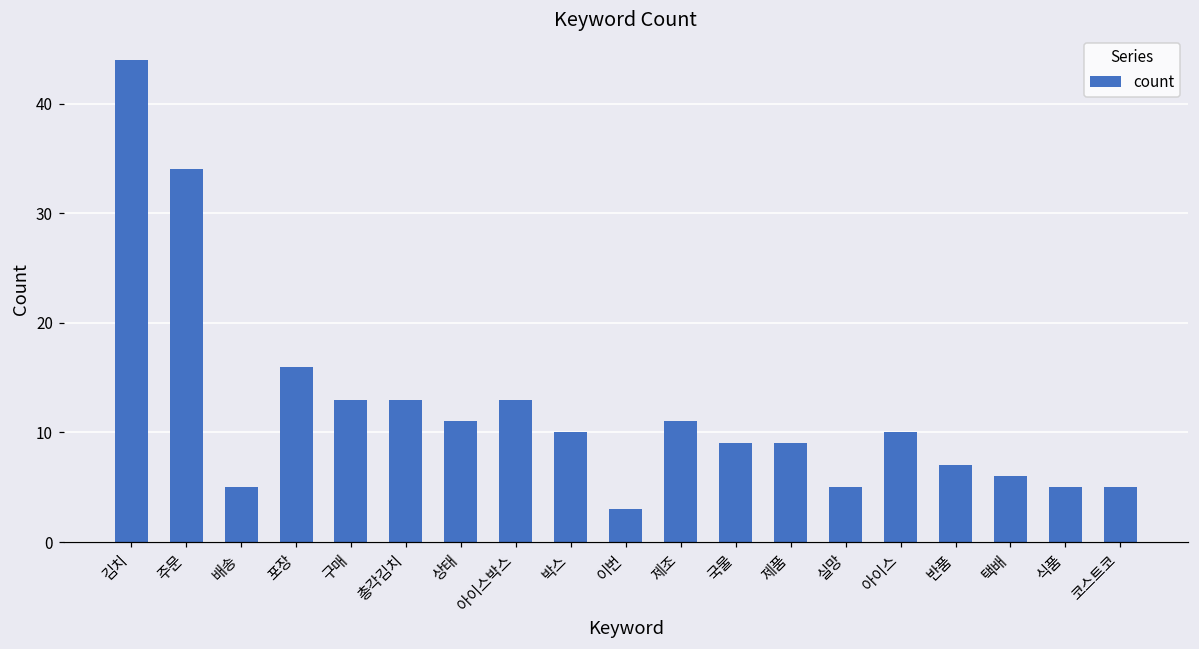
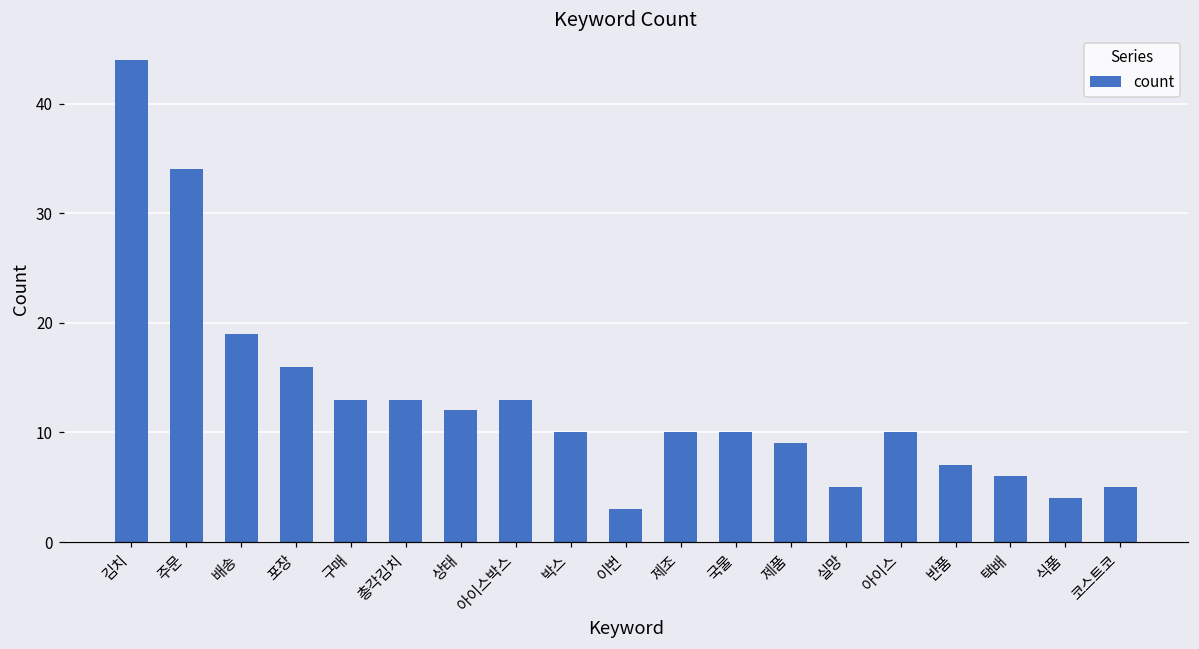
배송: 5 -> 19
상태: 11 -> 12
제조: 11 -> 10
국물: 9 -> 10
식품: 5 -> 4
